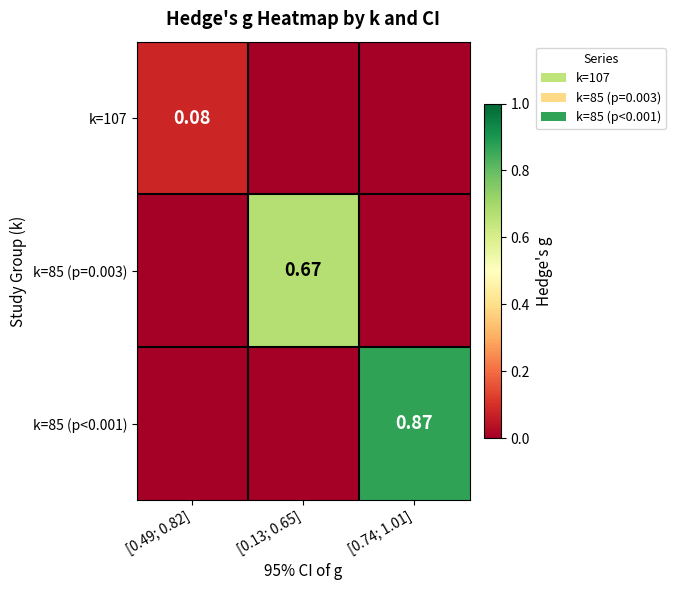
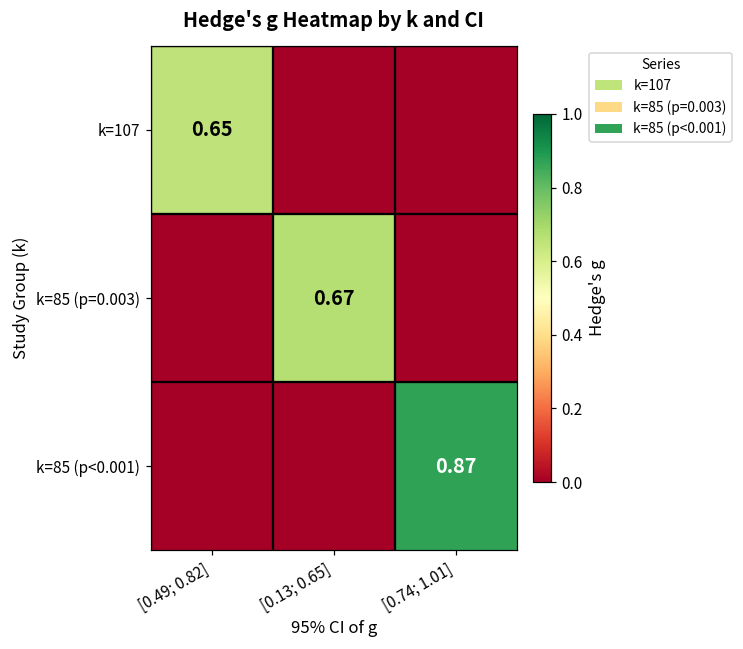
k=107, [0.49; 0.82]: 0.08 -> 0.65
